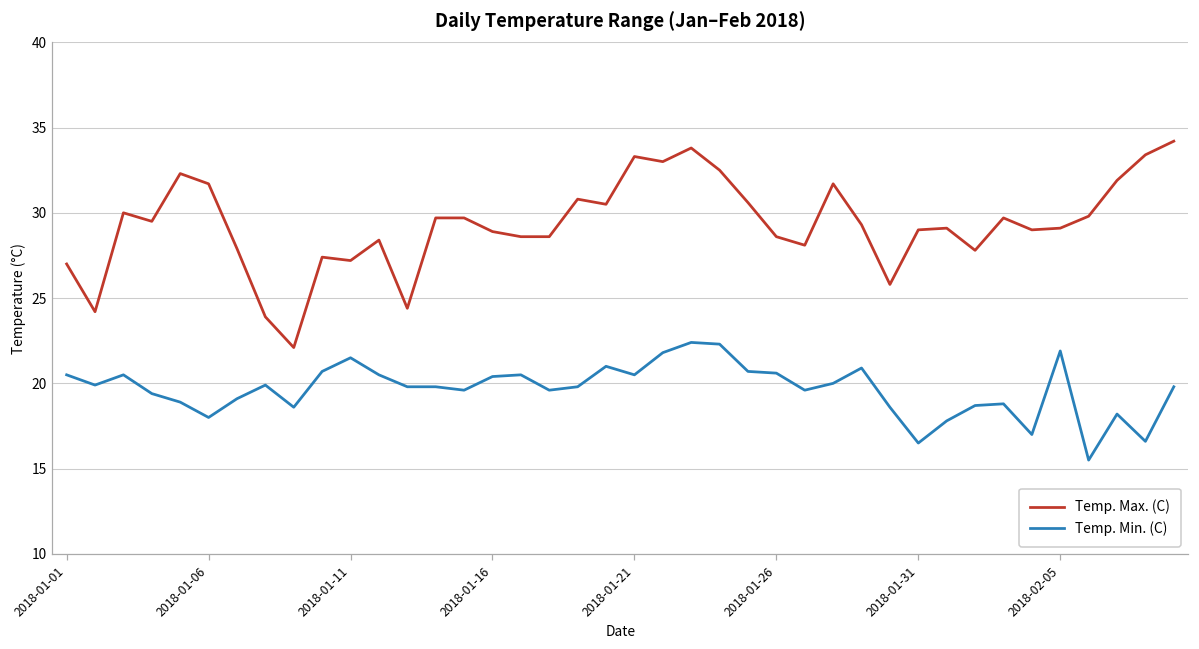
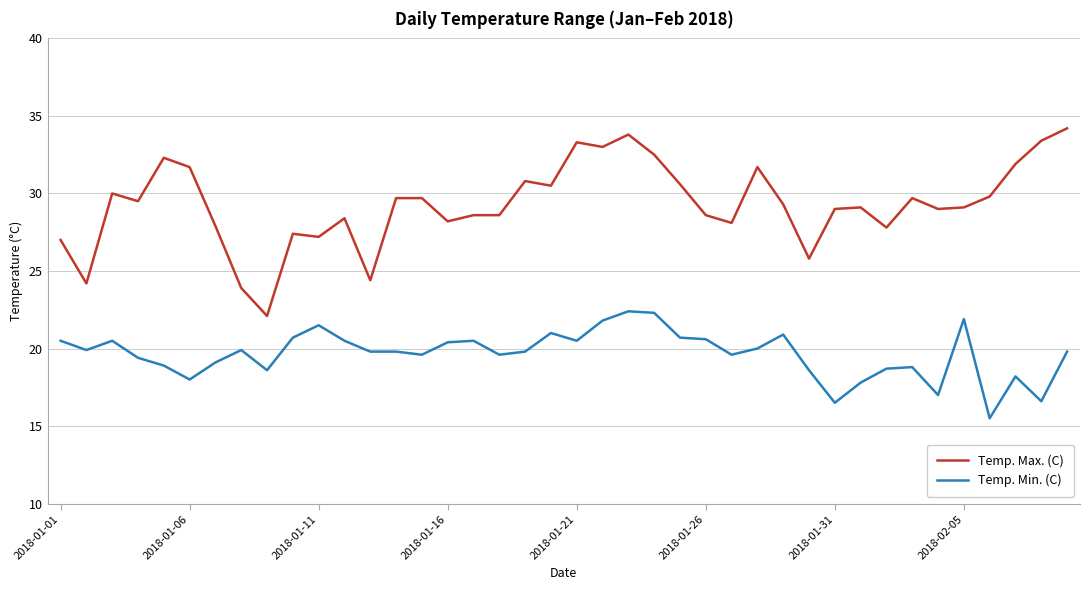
Temp. Max. (C), 2018-01-16: 28.9 -> 28.2
